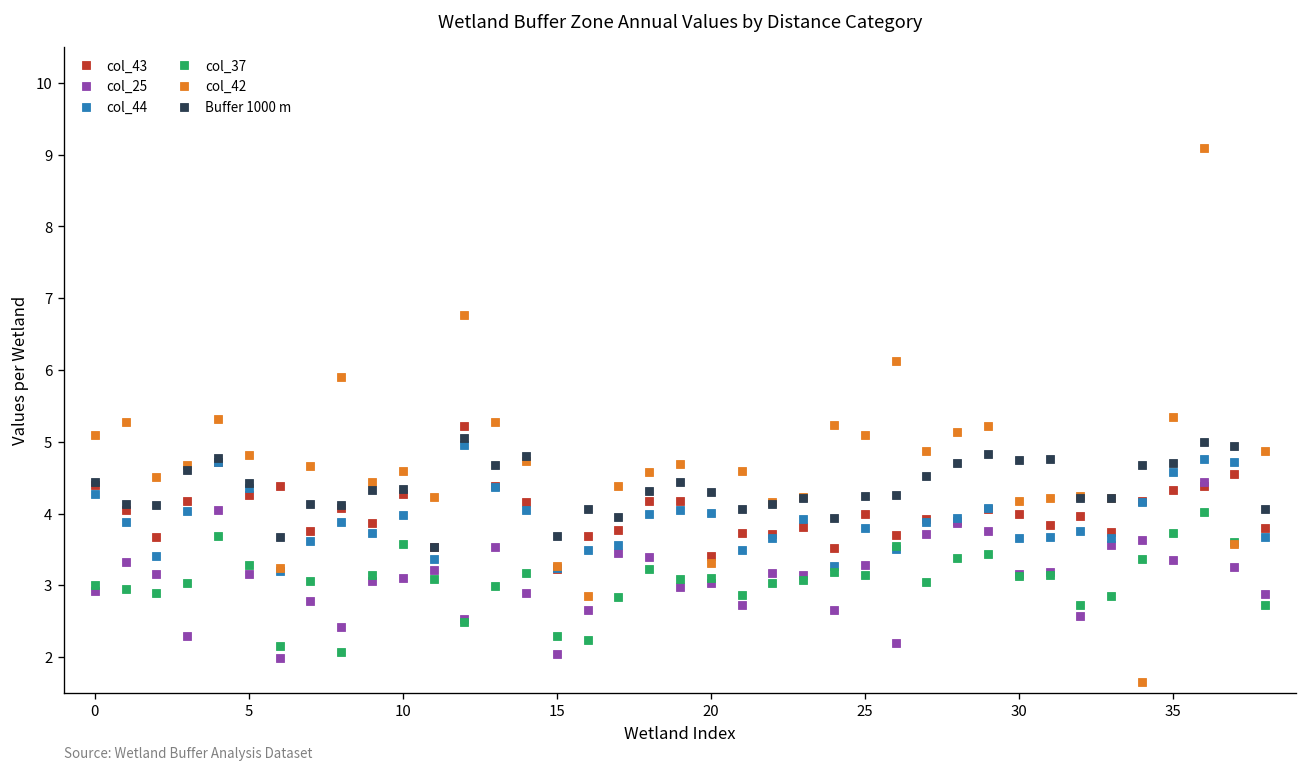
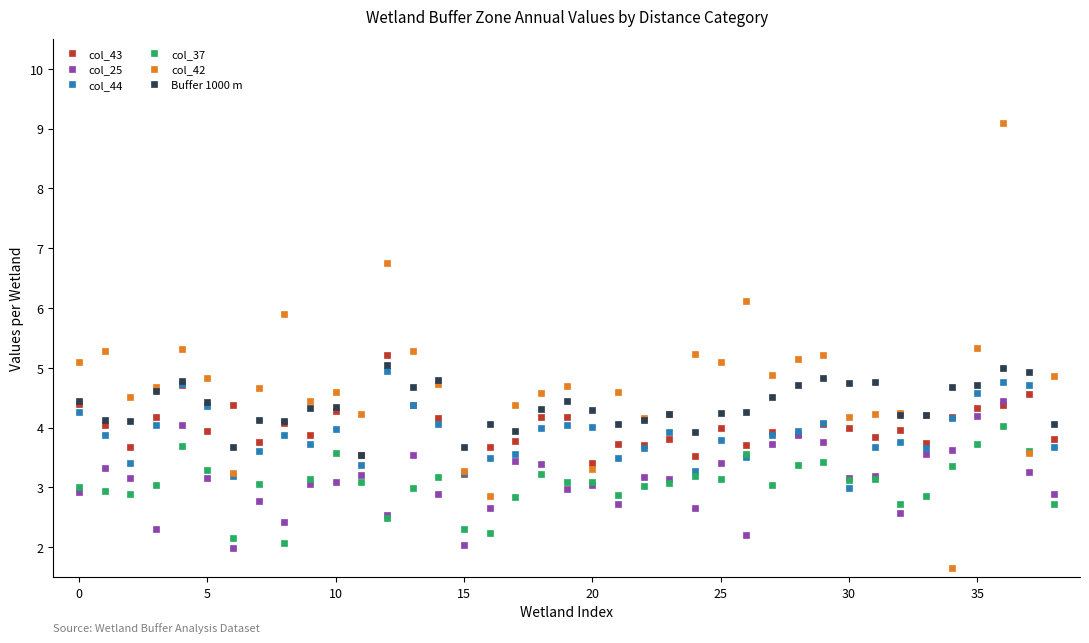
col_43, 5: 4.3 -> 3.9
col_25, 25: 3.3 -> 3.4
col_44, 30: 3.7 -> 3.0
col_25, 35: 3.3 -> 4.2
